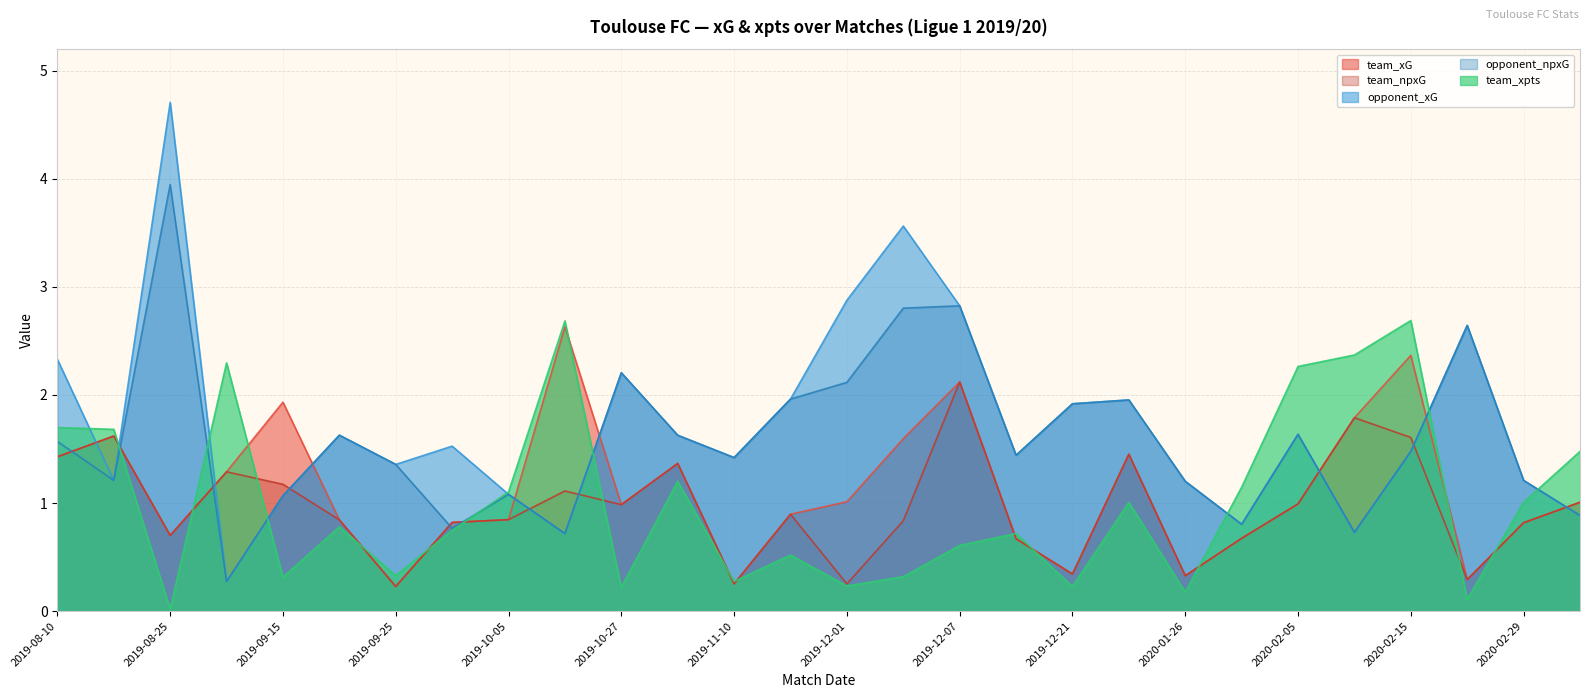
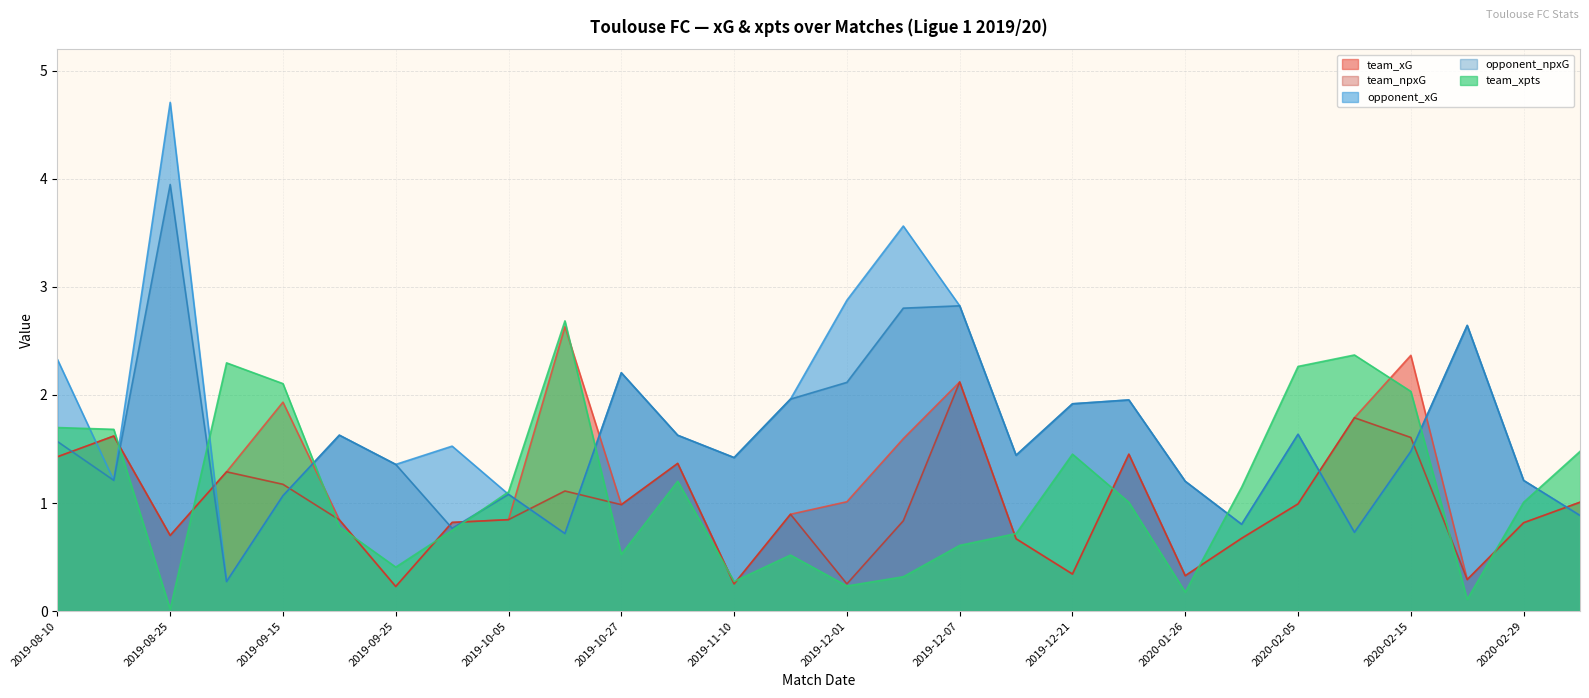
team_xpts, 2019-09-15: 0.31 -> 2.11
team_xpts, 2019-09-25: 0.33 -> 0.41
team_xpts, 2019-10-27: 0.22 -> 0.53
team_xpts, 2019-12-21: 0.23 -> 1.45
team_xpts, 2020-02-15: 2.69 -> 2.03
